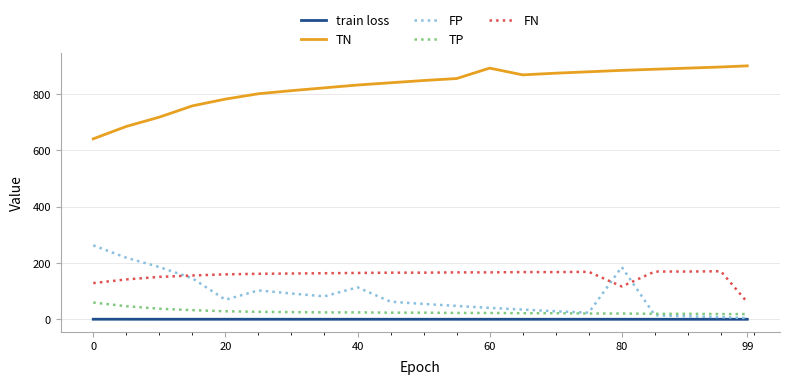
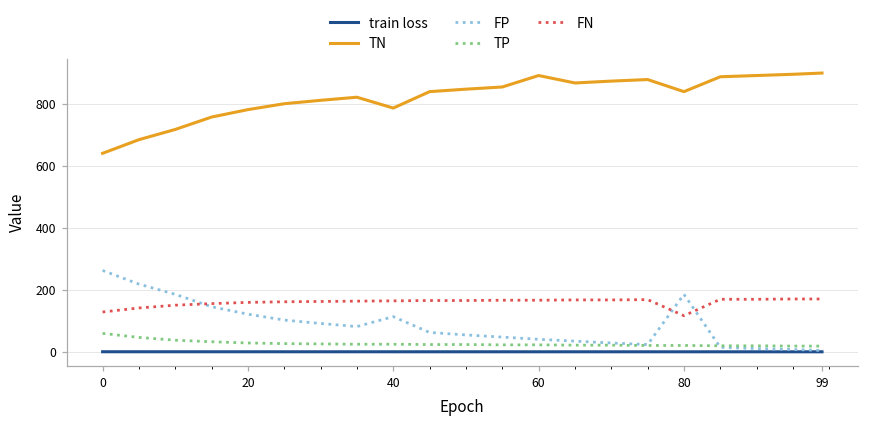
FP, 20: 70 -> 120
TN, 40: 830 -> 790
TN, 80: 880 -> 840
FN, 99: 60 -> 170
